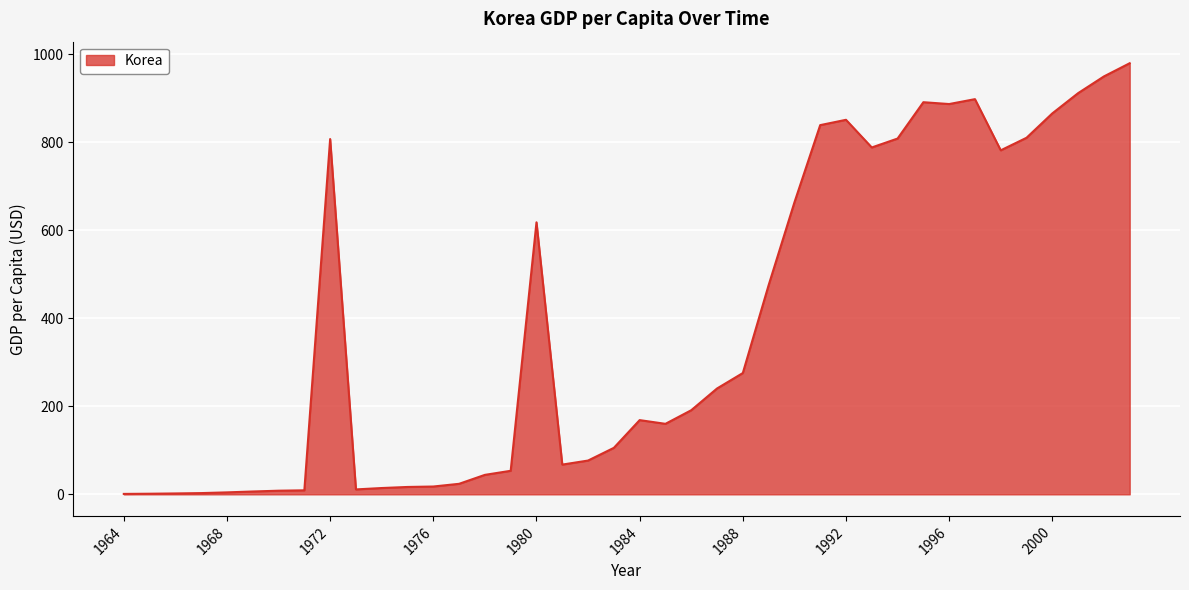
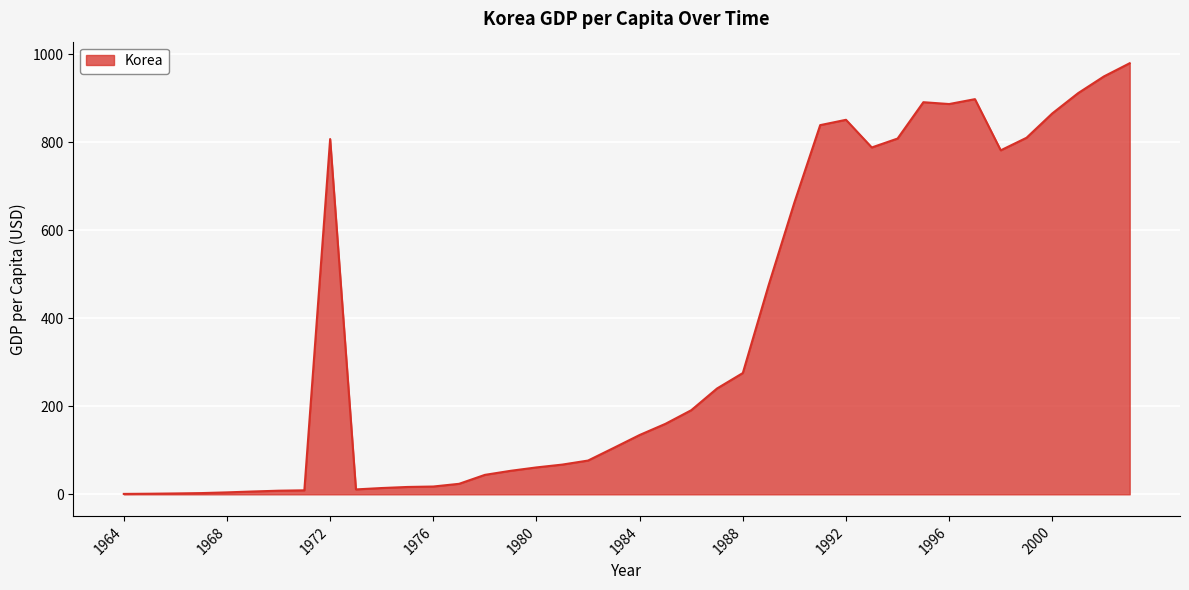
1980: 620 -> 60
1984: 170 -> 130
